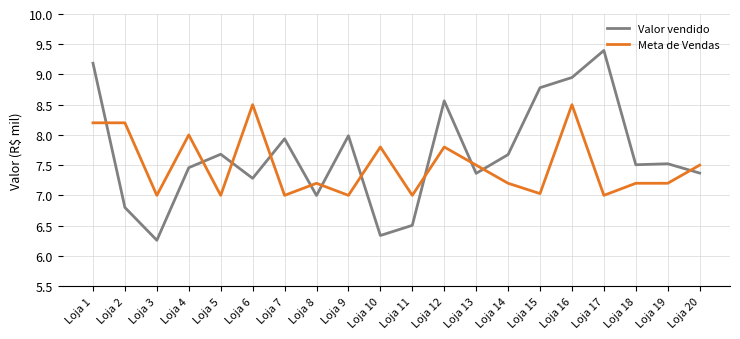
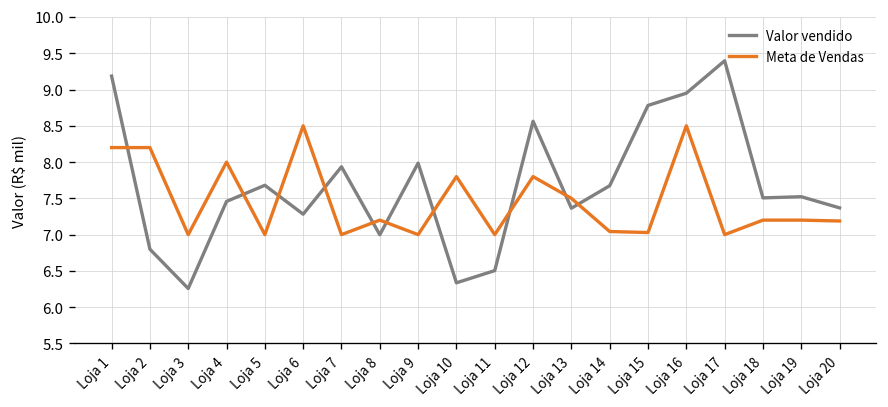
Meta de Vendas, Loja 14: 7.2 -> 7.0
Meta de Vendas, Loja 20: 7.5 -> 7.2
